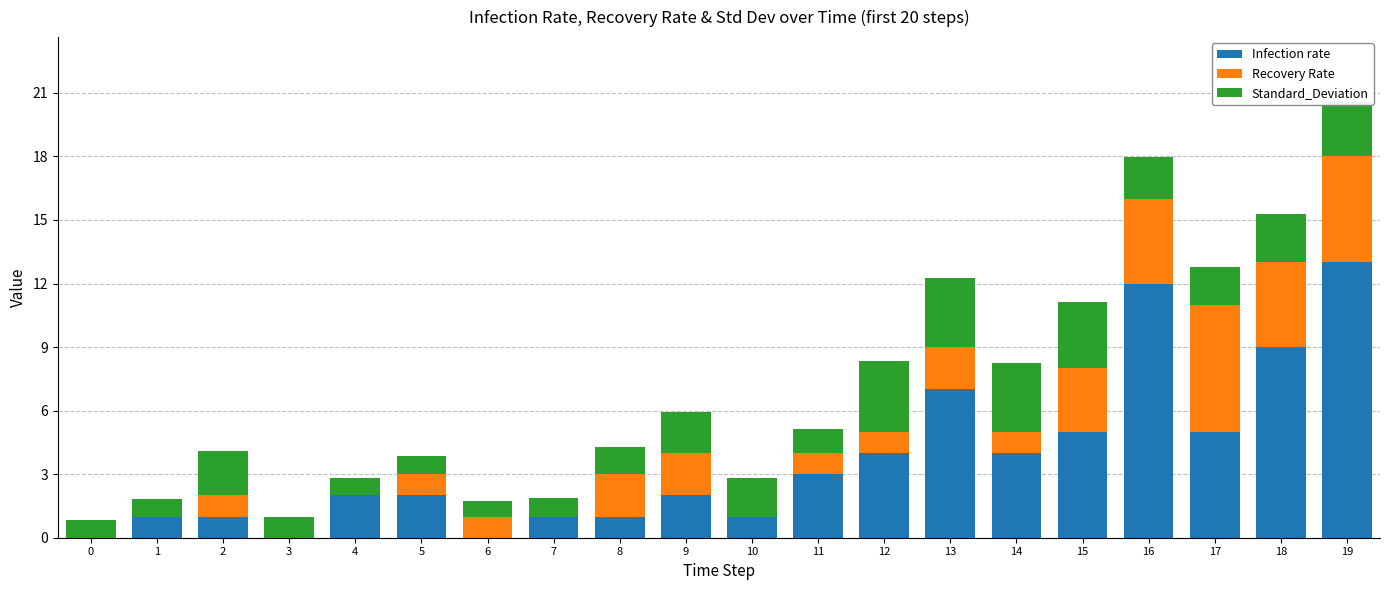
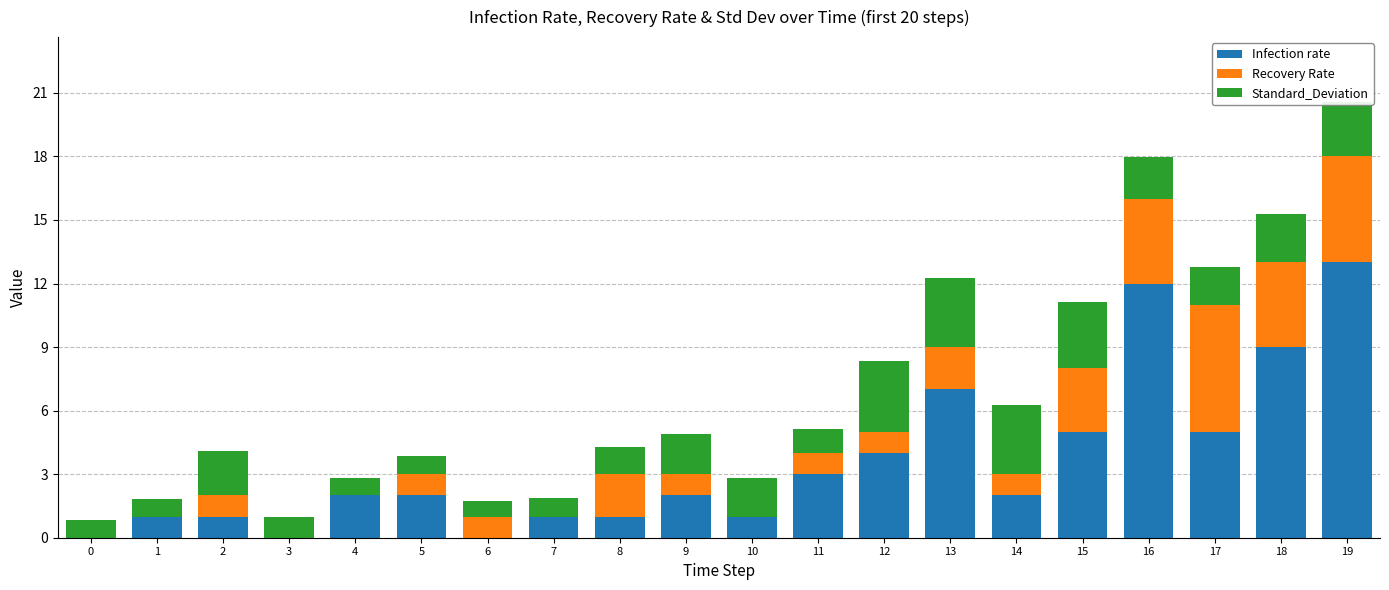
Recovery Rate, 9: 2 -> 1
Infection rate, 14: 4 -> 2
